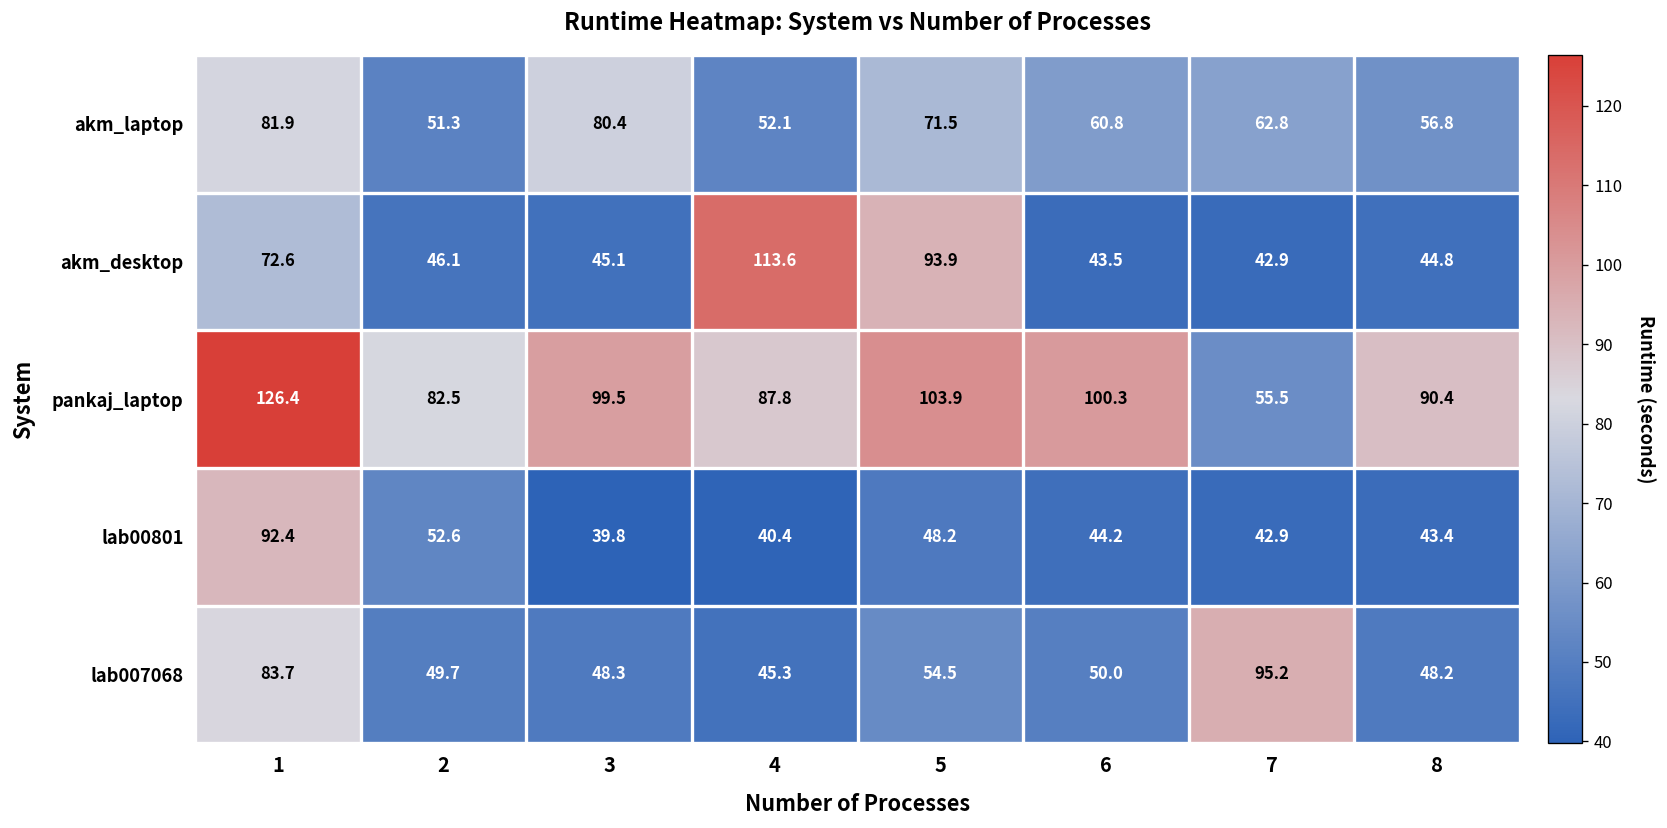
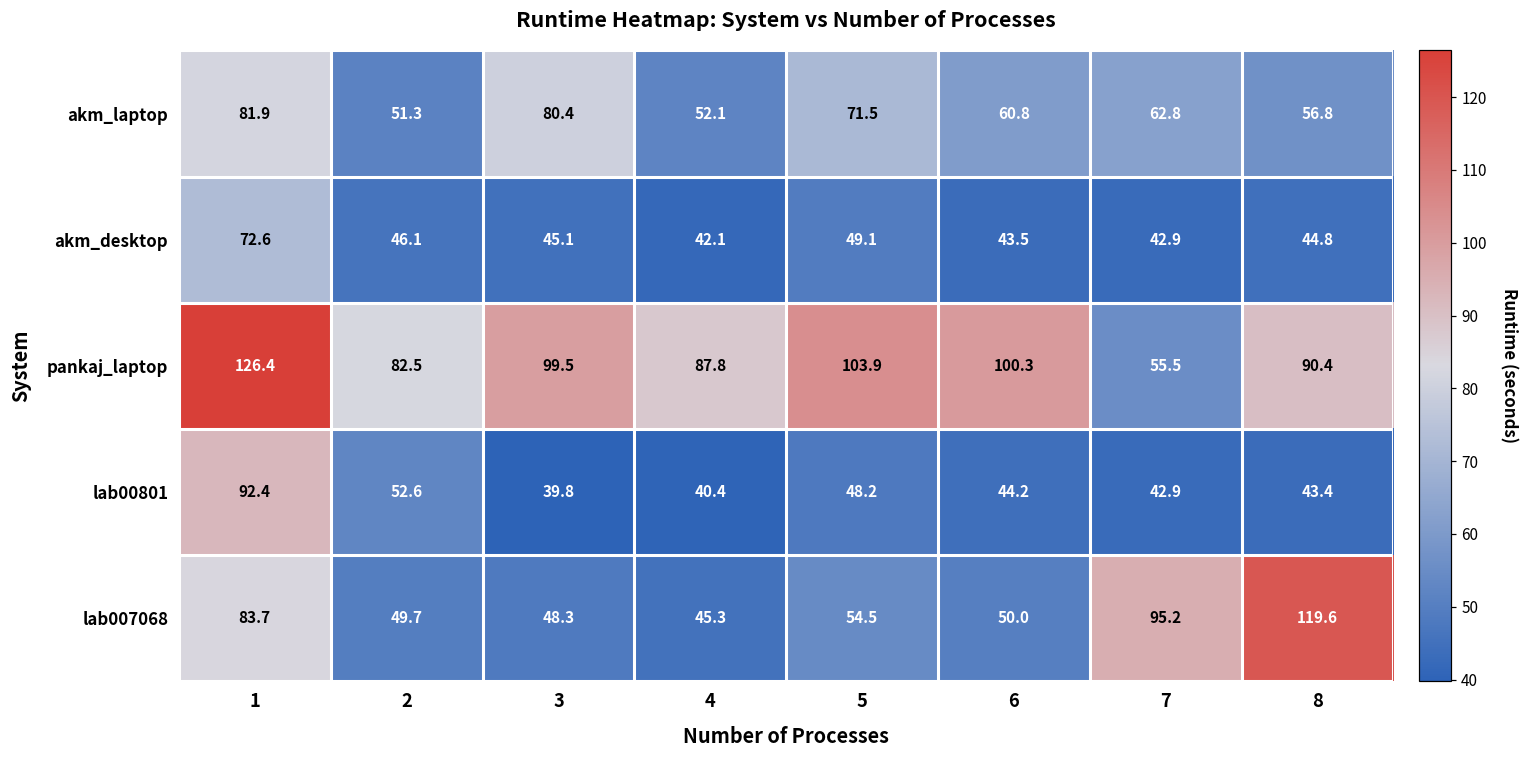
akm_desktop, 4: 113.6 -> 42.1
akm_desktop, 5: 93.9 -> 49.1
lab007068, 8: 48.2 -> 119.6
